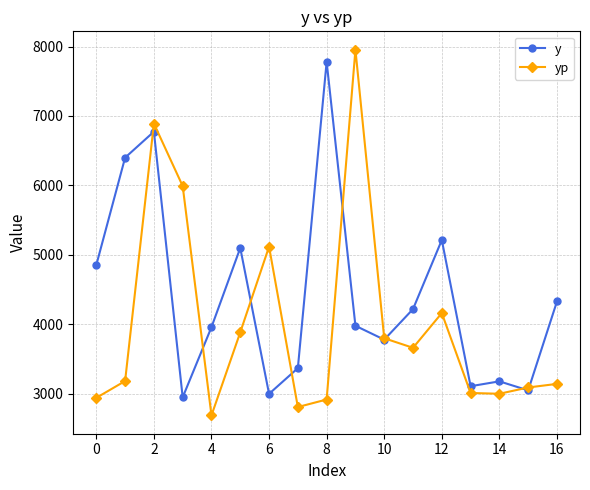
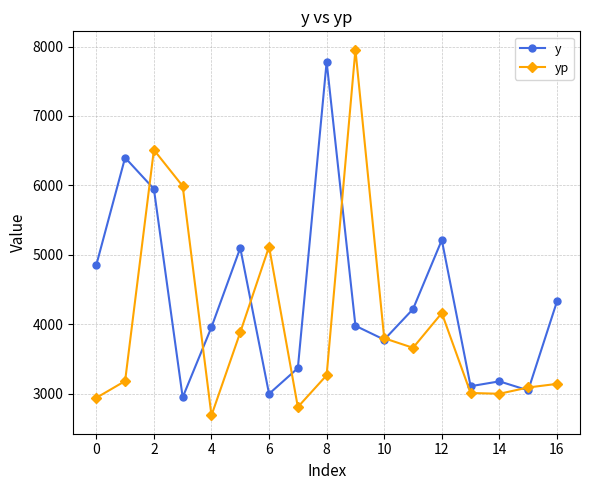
y, 2: 6800 -> 6000
yp, 2: 6900 -> 6500
yp, 8: 2900 -> 3300
